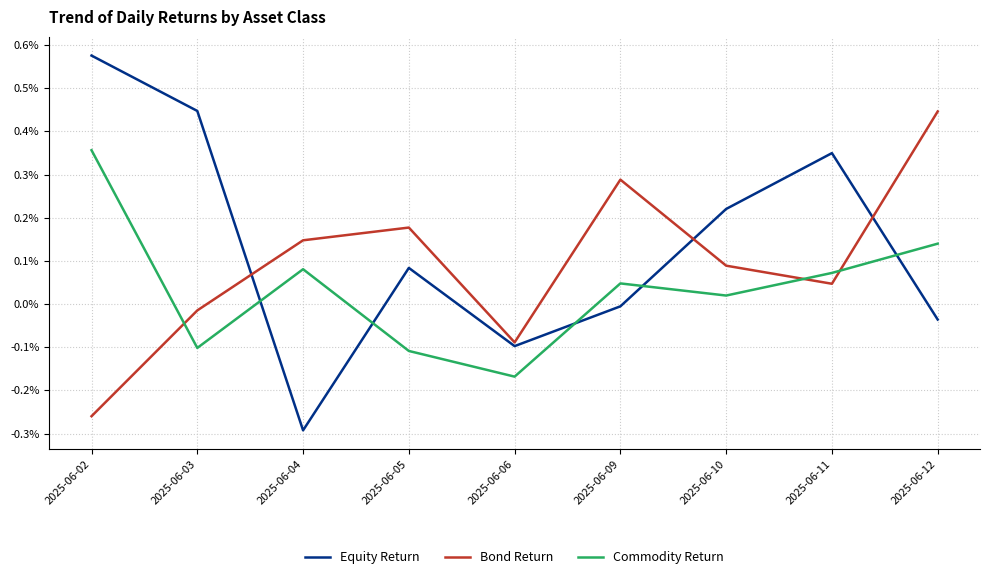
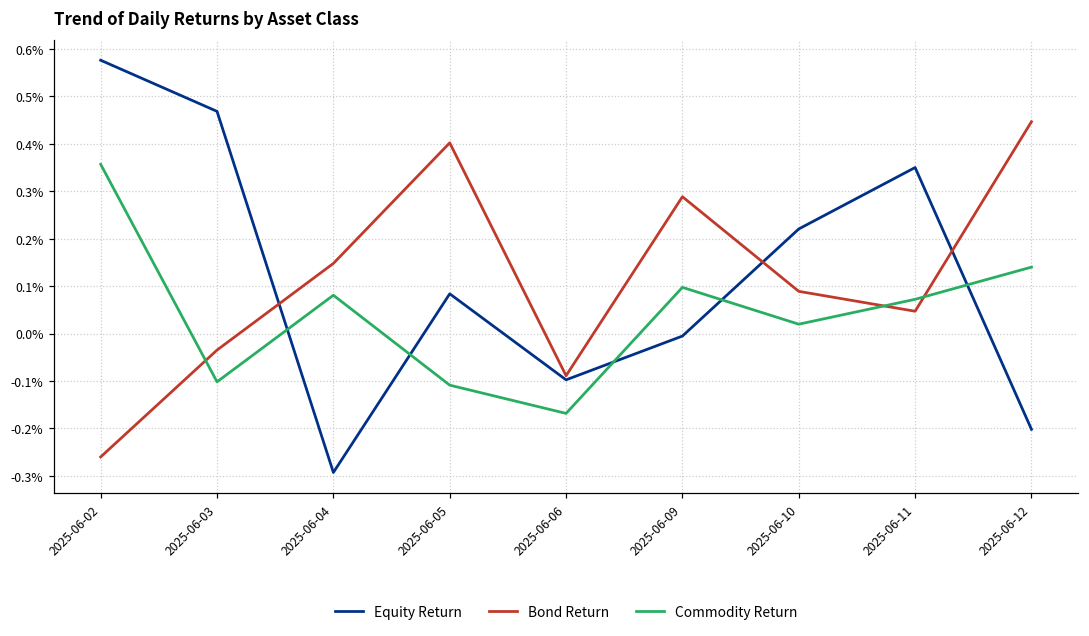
Equity Return, 2025-06-03: 0.45% -> 0.47%
Bond Return, 2025-06-03: -0.01% -> -0.03%
Bond Return, 2025-06-05: 0.18% -> 0.40%
Commodity Return, 2025-06-09: 0.05% -> 0.10%
Equity Return, 2025-06-12: -0.04% -> -0.20%
